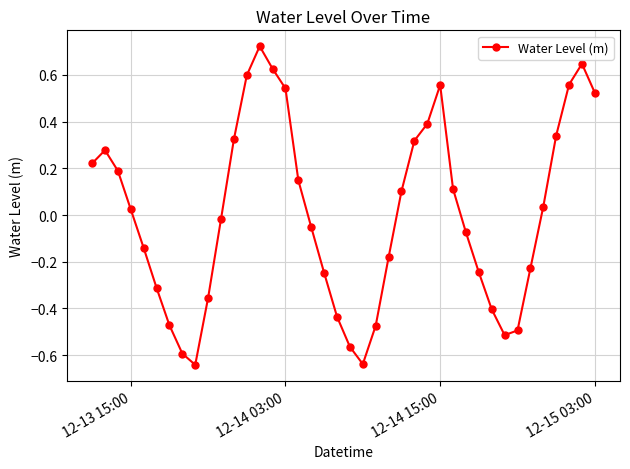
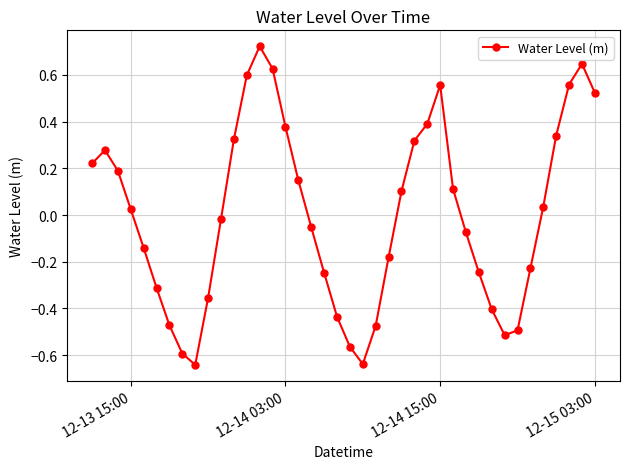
12-14 03:00: 0.54 -> 0.38
